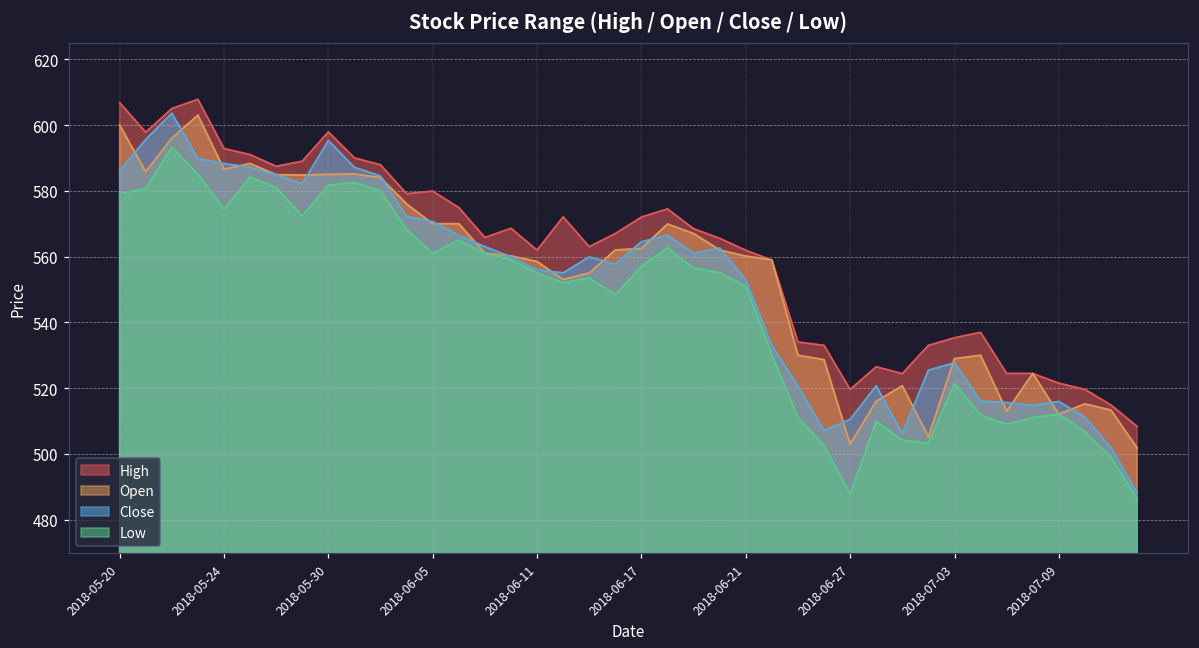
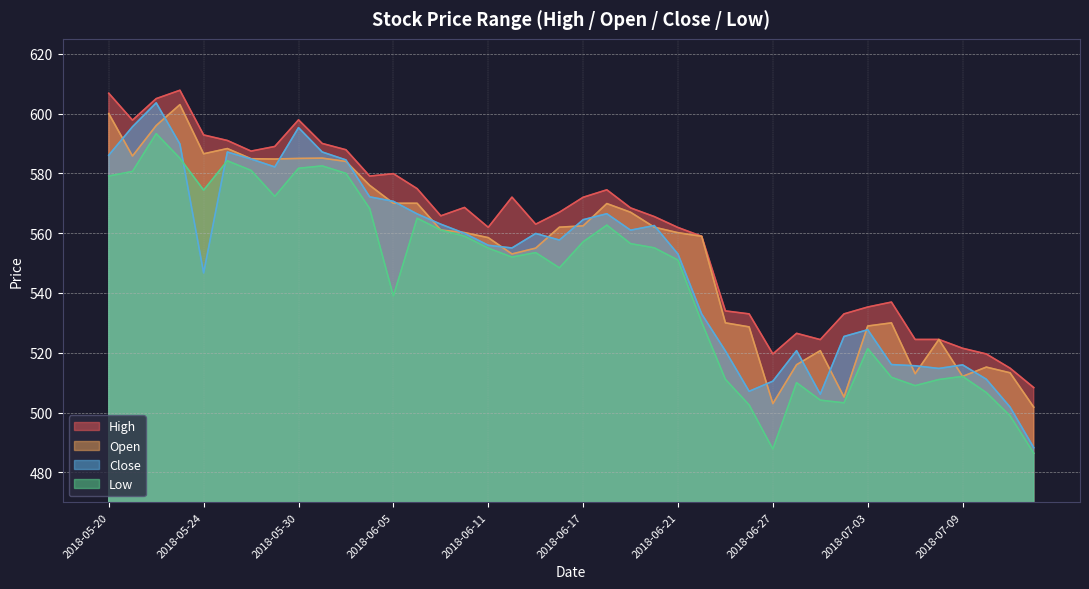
Close, 2018-05-24: 588 -> 547
Low, 2018-06-05: 561 -> 539
